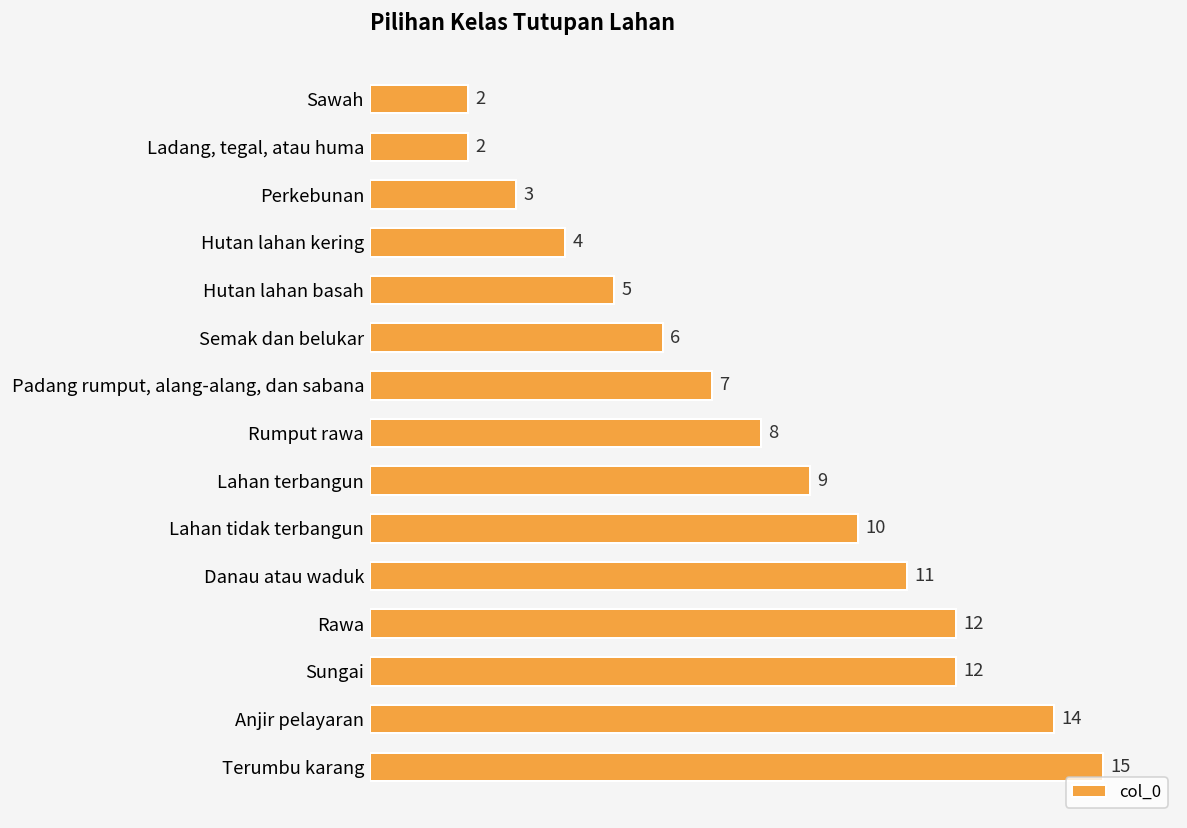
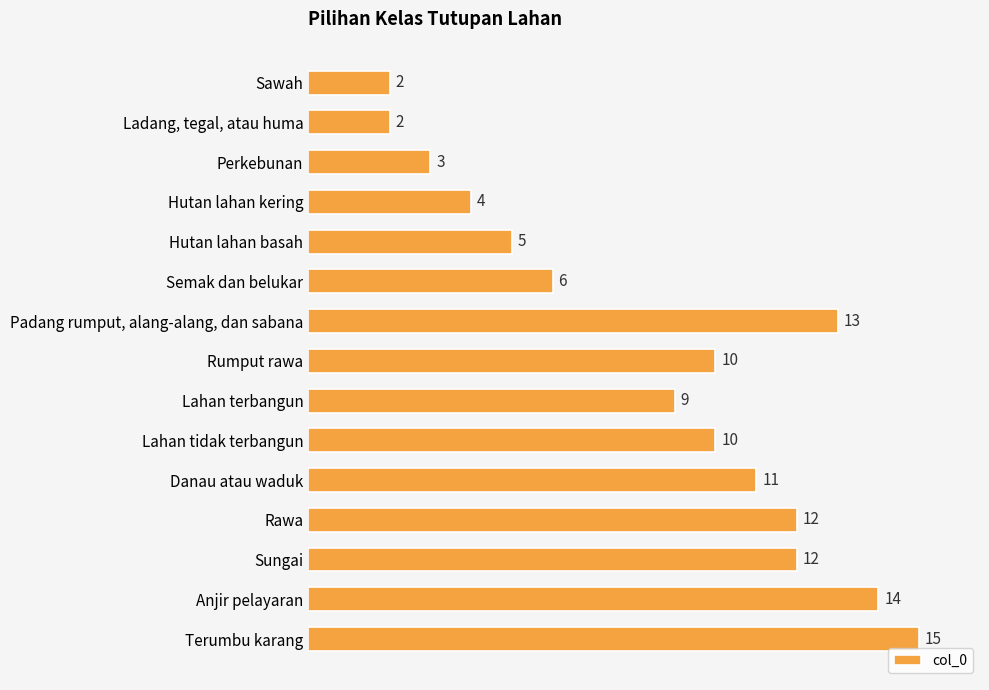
Padang rumput, alang-alang, dan sabana: 7 -> 13
Rumput rawa: 8 -> 10
